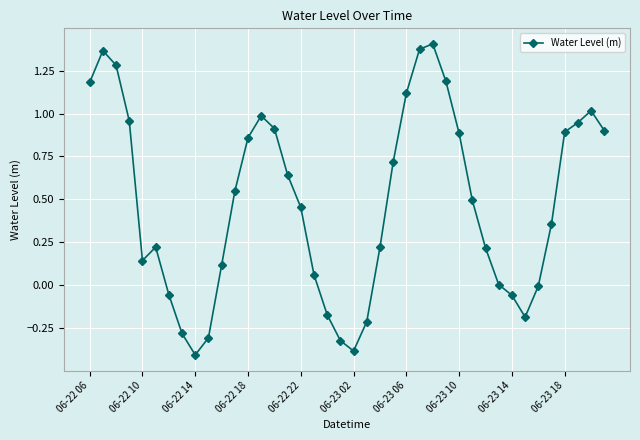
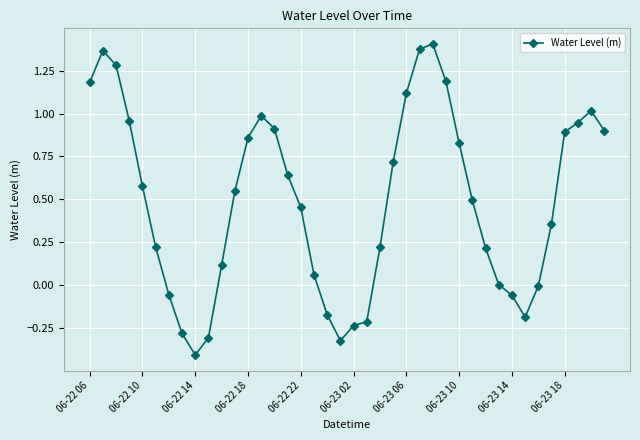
06-22 10: 0.14 -> 0.58
06-23 02: -0.39 -> -0.24
06-23 10: 0.88 -> 0.83
